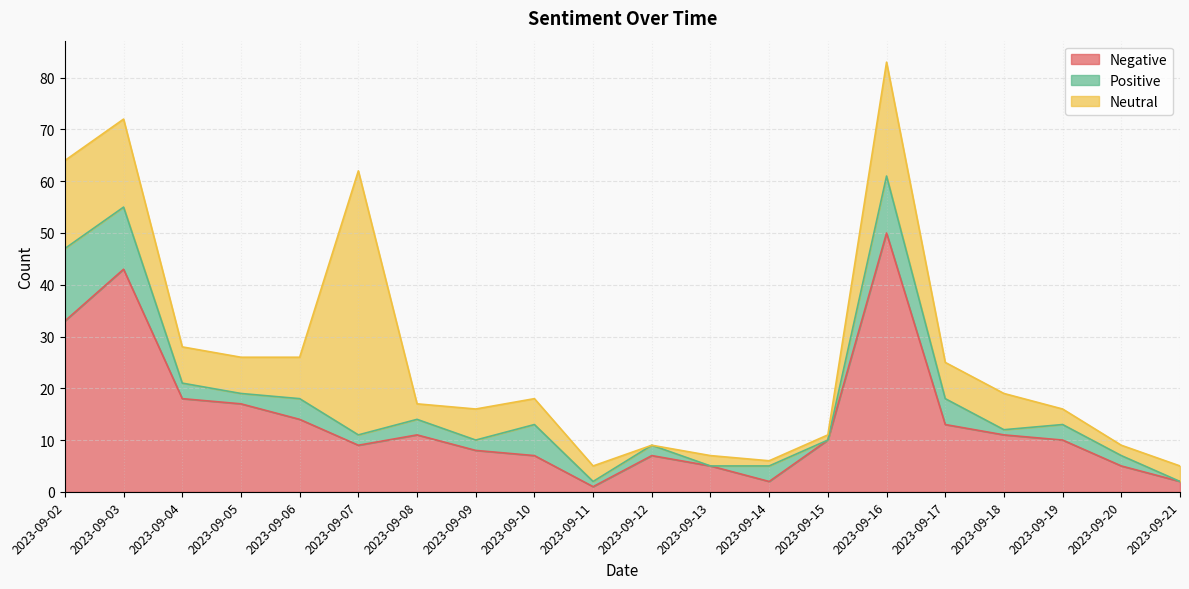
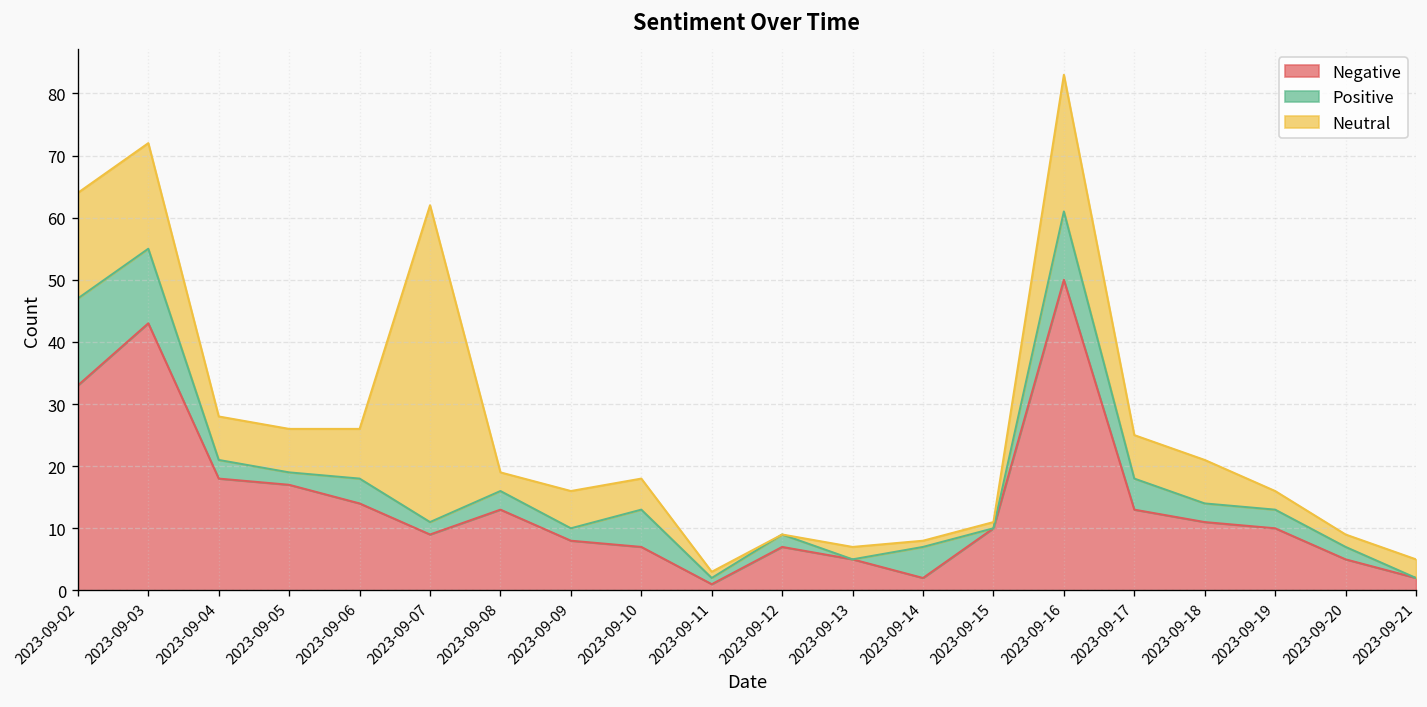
Negative, 2023-09-08: 11 -> 13
Neutral, 2023-09-11: 3 -> 1
Positive, 2023-09-14: 3 -> 5
Positive, 2023-09-18: 1 -> 3
